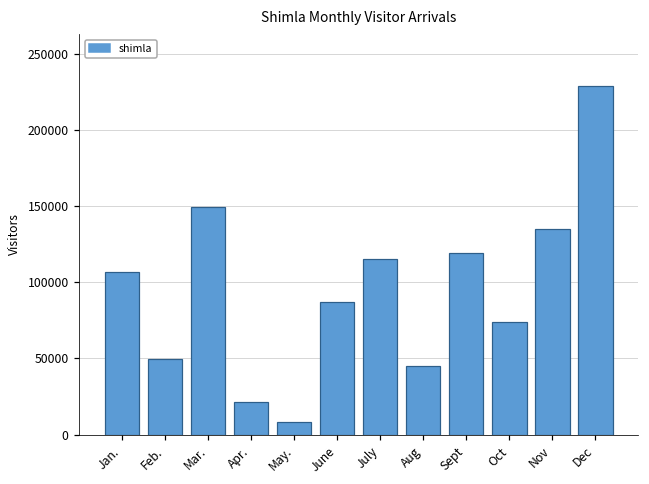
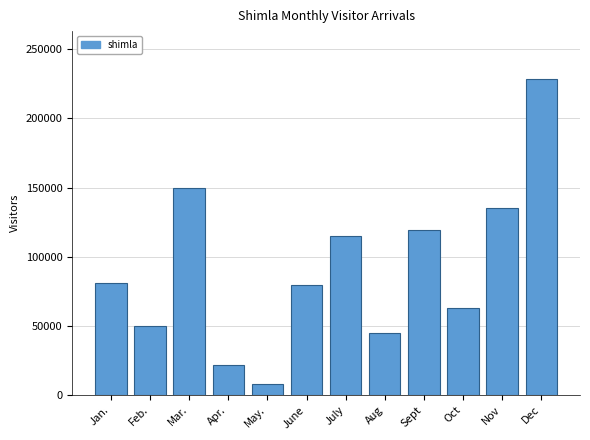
Jan.: 107000 -> 81000
June: 87000 -> 80000
Oct: 74000 -> 63000
